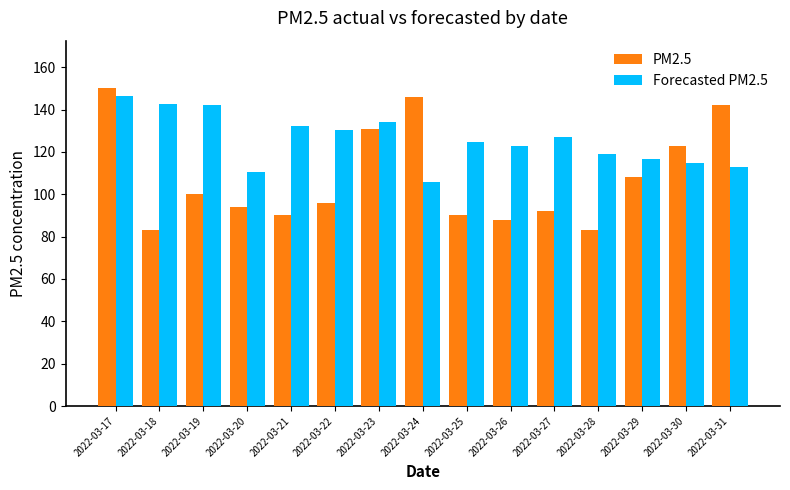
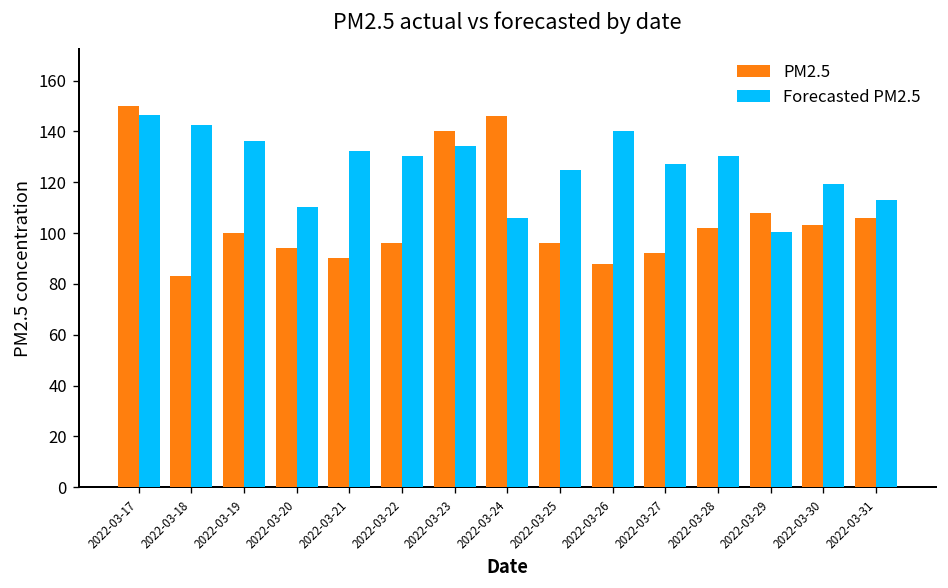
Forecasted PM2.5, 2022-03-19: 142 -> 136
PM2.5, 2022-03-23: 131 -> 140
PM2.5, 2022-03-25: 90 -> 96
Forecasted PM2.5, 2022-03-26: 123 -> 140
PM2.5, 2022-03-28: 83 -> 102
Forecasted PM2.5, 2022-03-28: 119 -> 130
Forecasted PM2.5, 2022-03-29: 117 -> 101
PM2.5, 2022-03-30: 123 -> 103
Forecasted PM2.5, 2022-03-30: 115 -> 119
PM2.5, 2022-03-31: 142 -> 106
